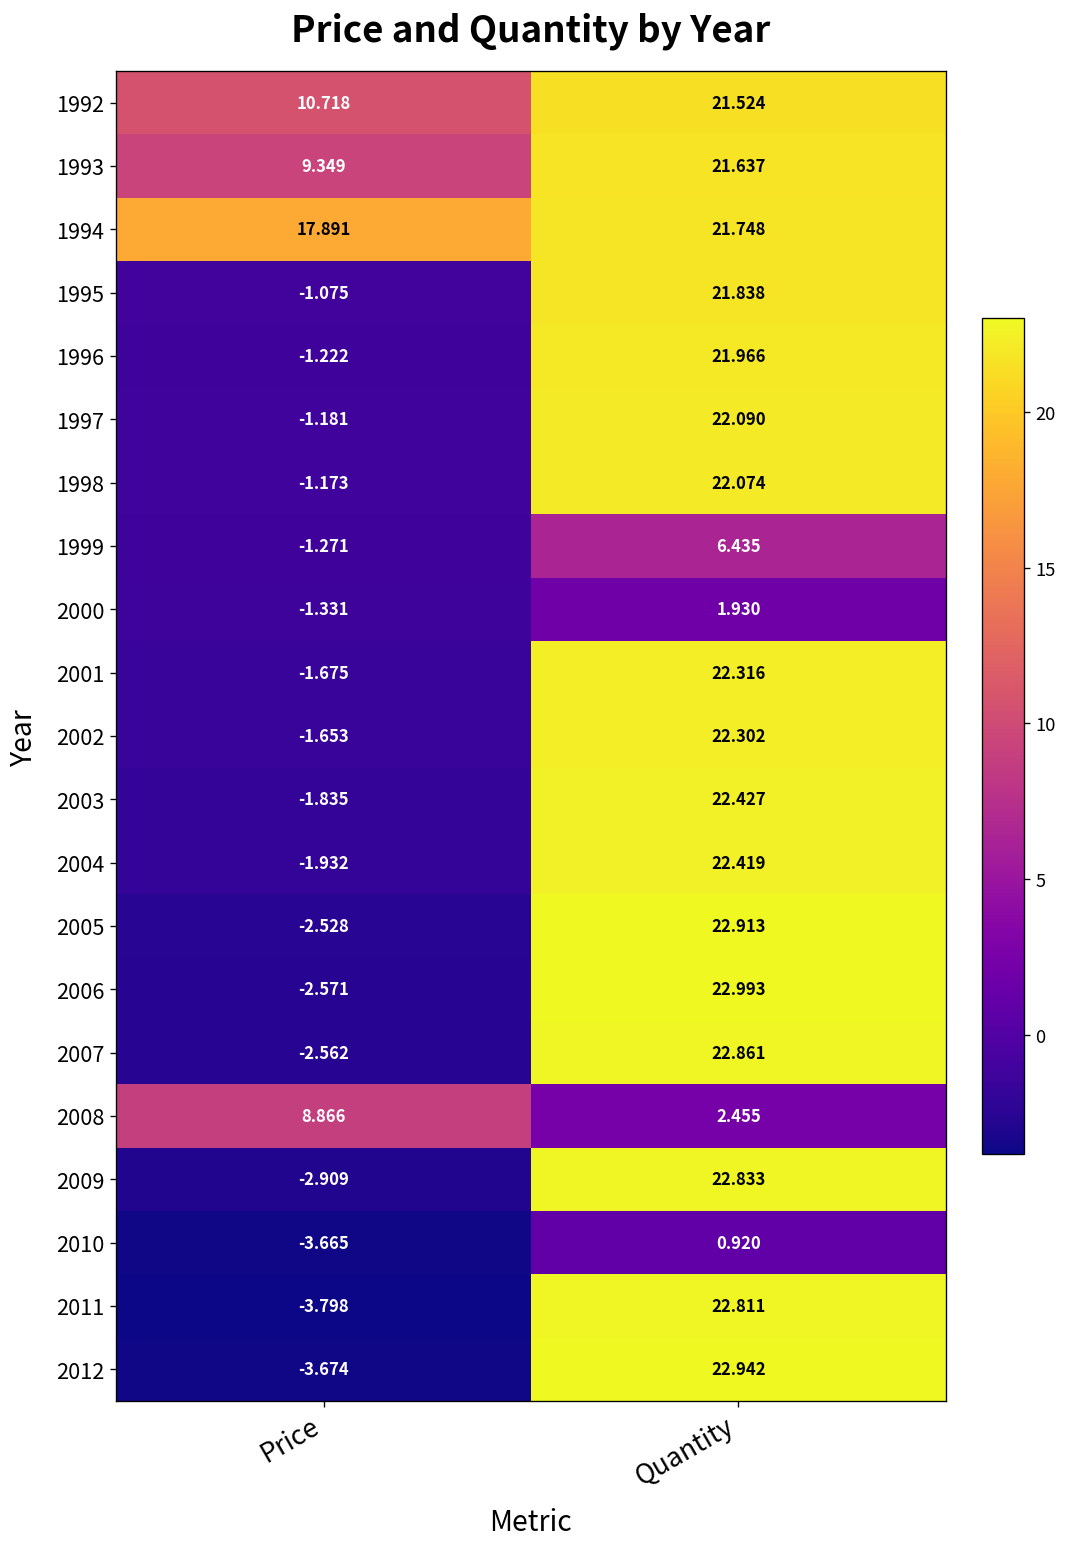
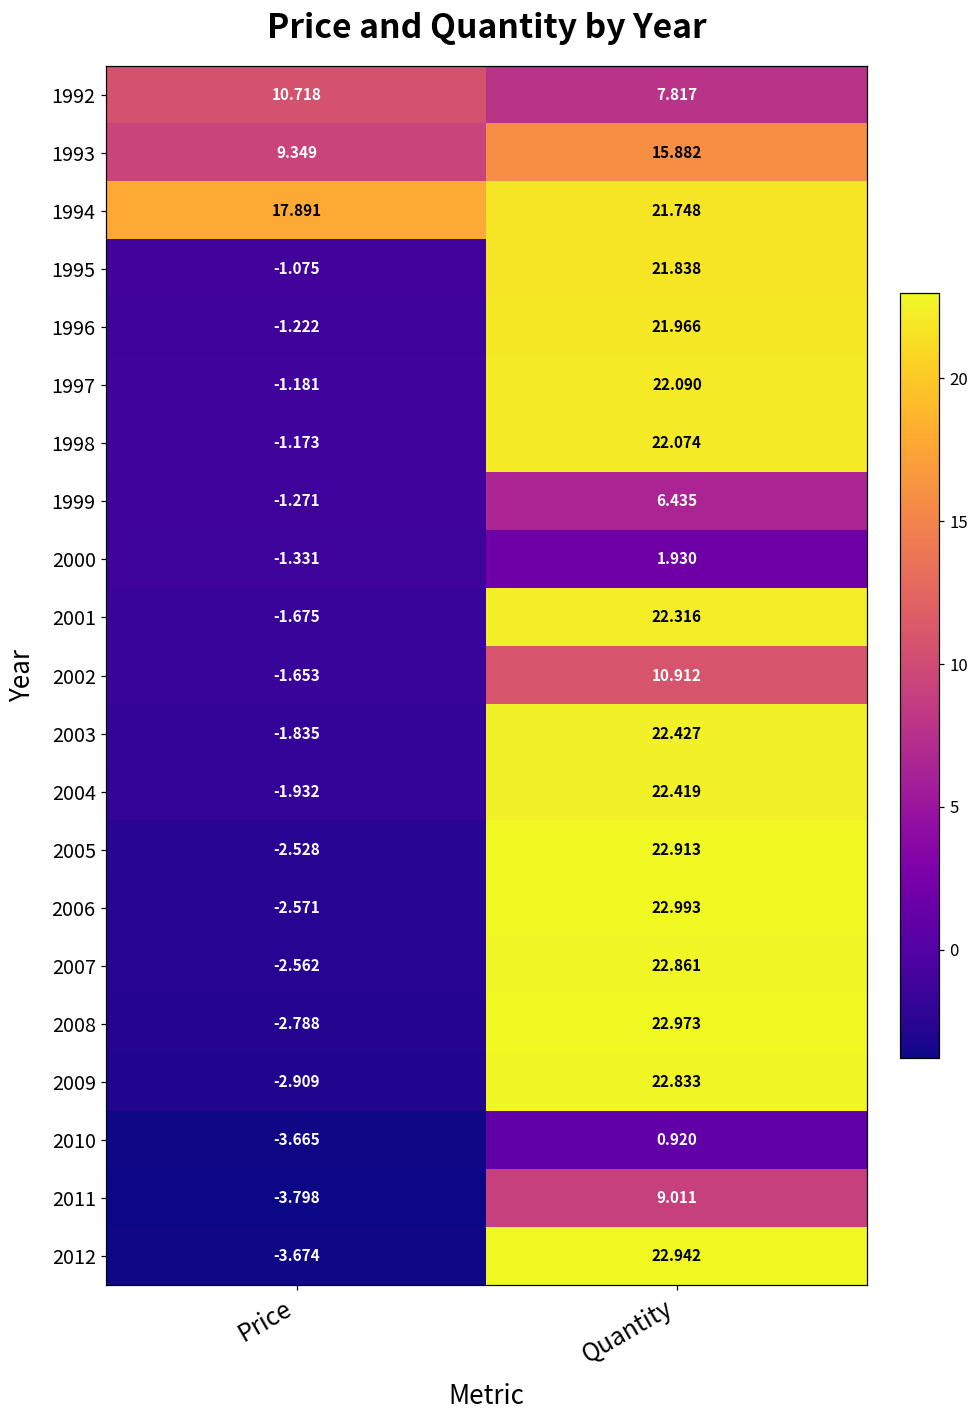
1992, Quantity: 21.524 -> 7.817
1993, Quantity: 21.637 -> 15.882
2002, Quantity: 22.302 -> 10.912
2008, Price: 8.866 -> -2.788
2008, Quantity: 2.455 -> 22.973
2011, Quantity: 22.811 -> 9.011
